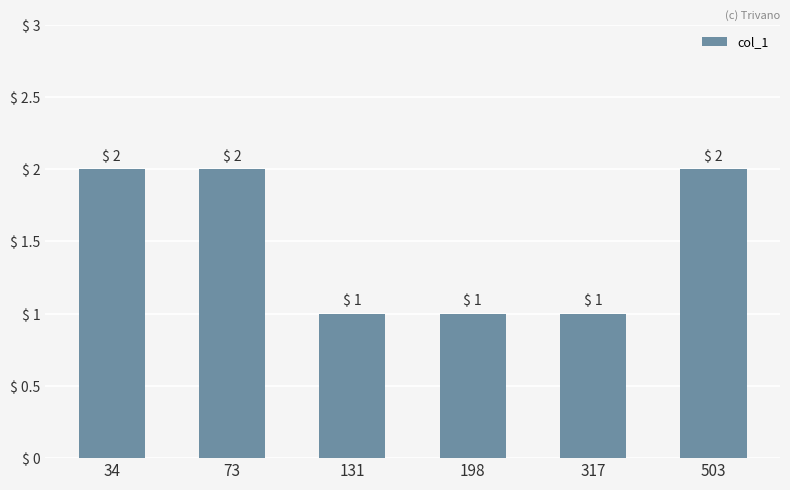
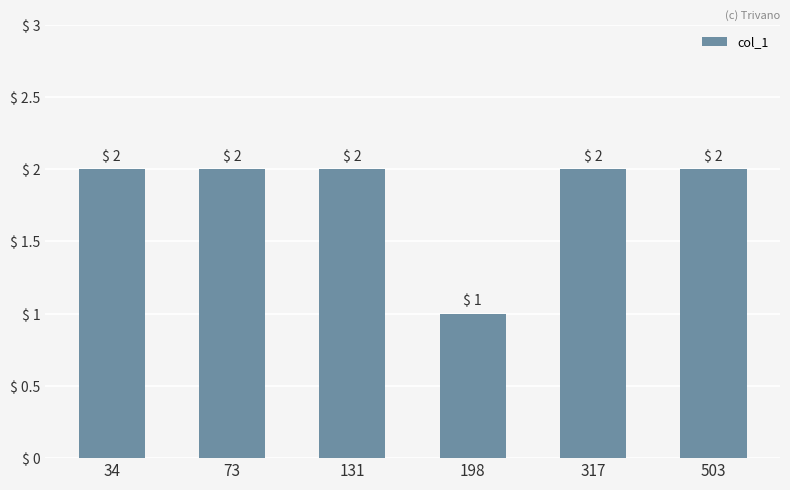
131: 1 -> 2
317: 1 -> 2
